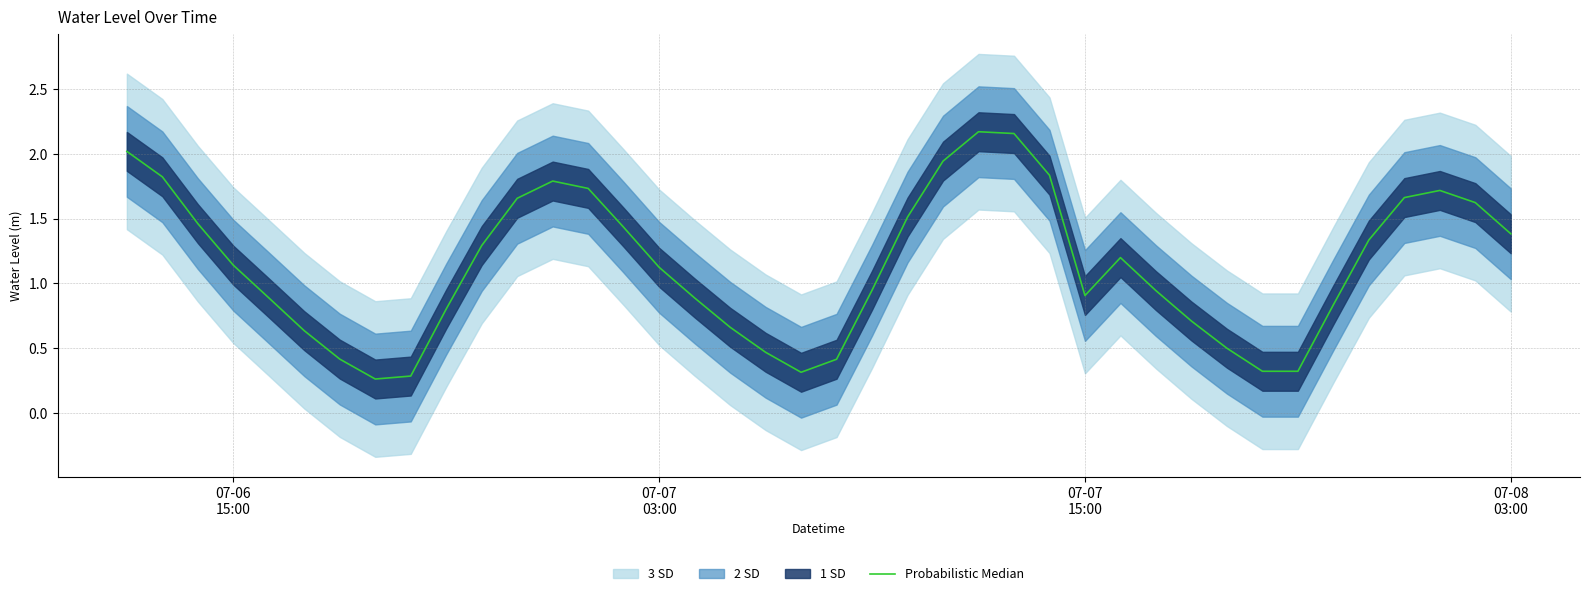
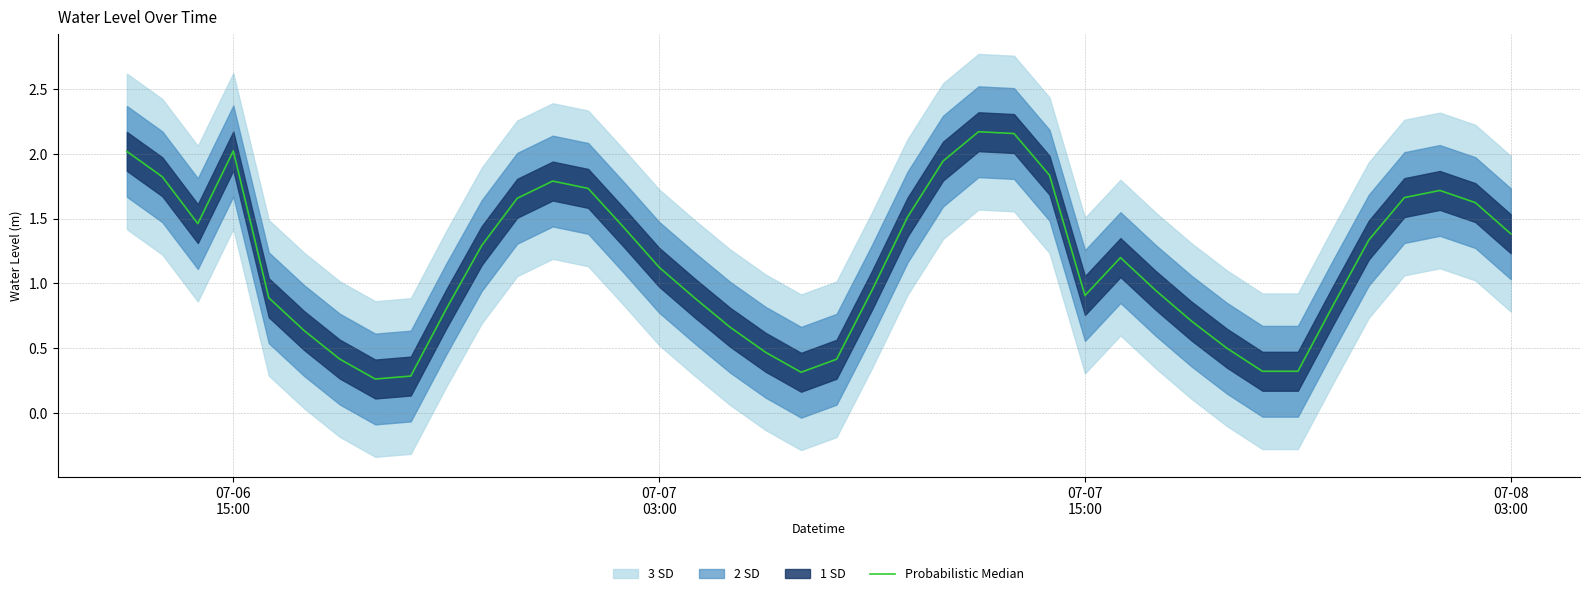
Probabilistic Median, 07-06 15:00: 1.14 -> 2.02
